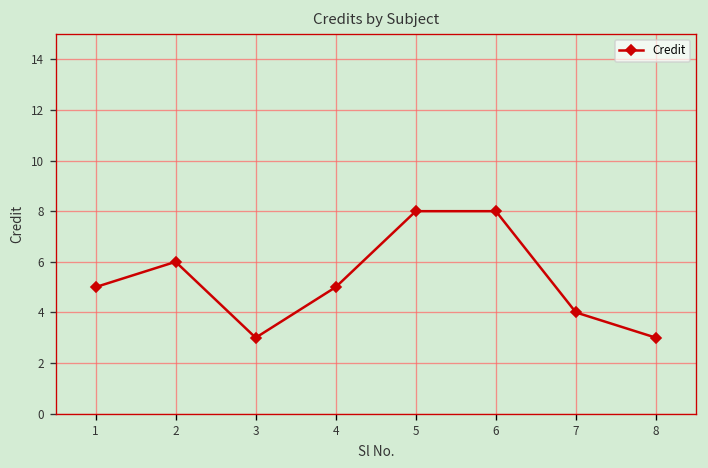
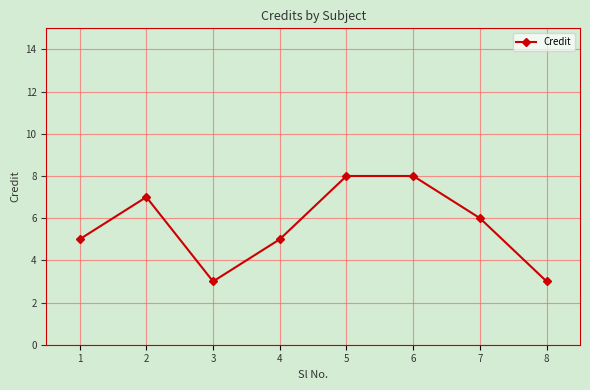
2: 6 -> 7
7: 4 -> 6
